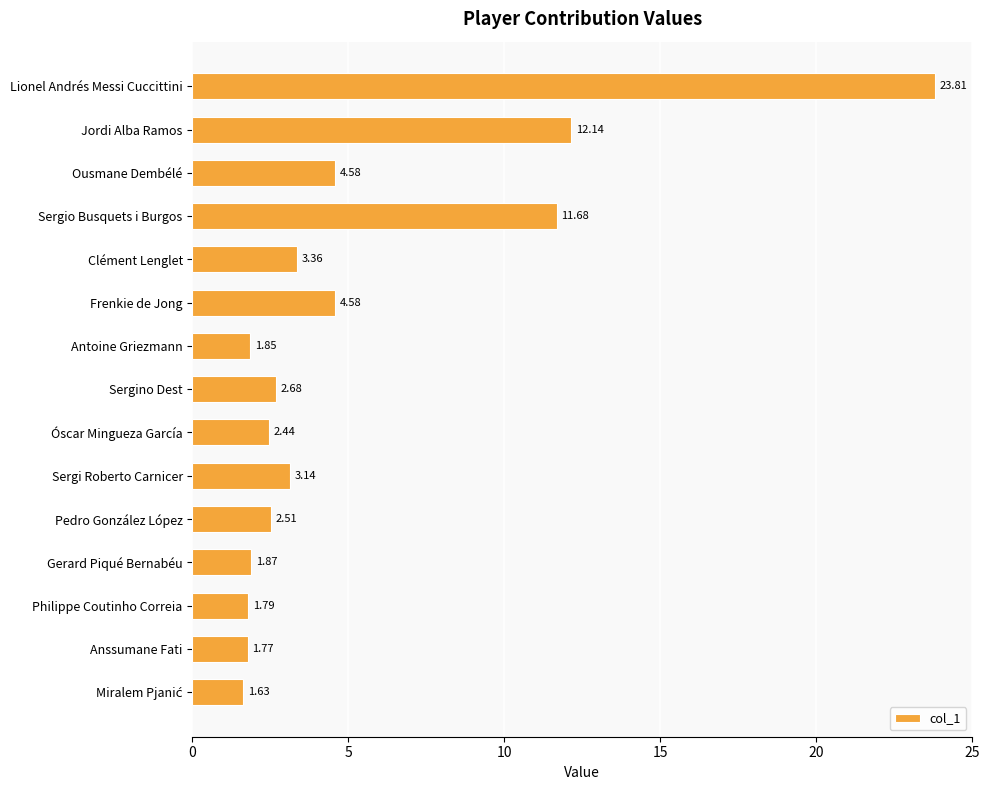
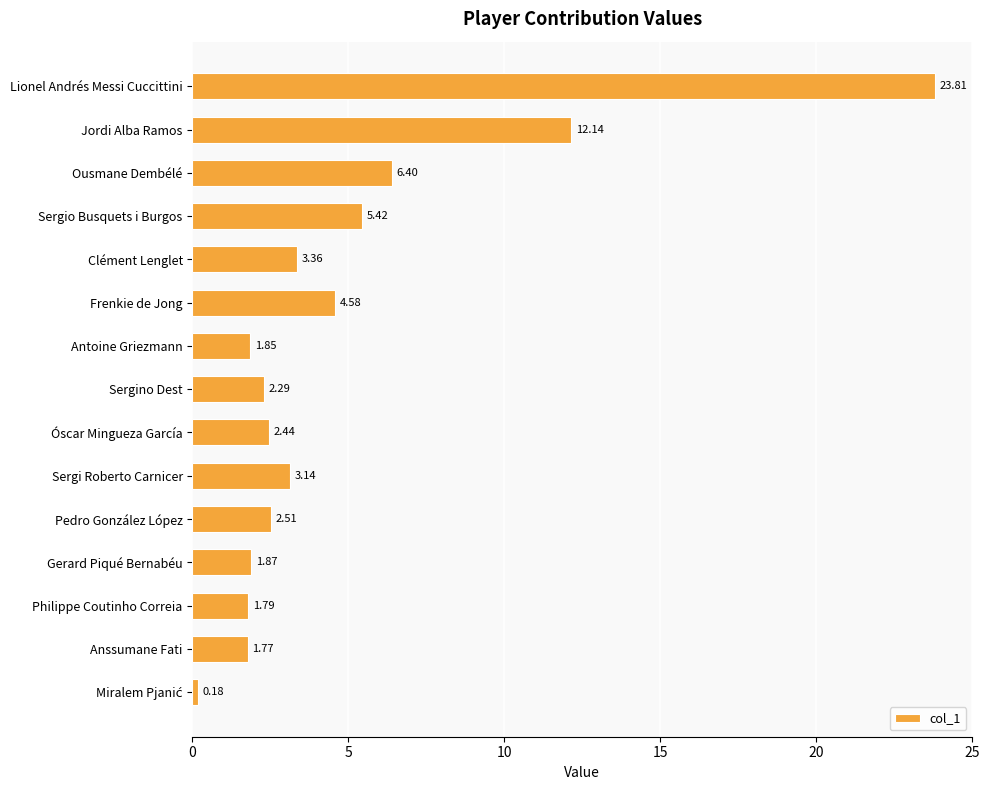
Ousmane Dembélé: 4.58 -> 6.40
Sergio Busquets i Burgos: 11.68 -> 5.42
Sergino Dest: 2.68 -> 2.29
Miralem Pjanić: 1.63 -> 0.18
